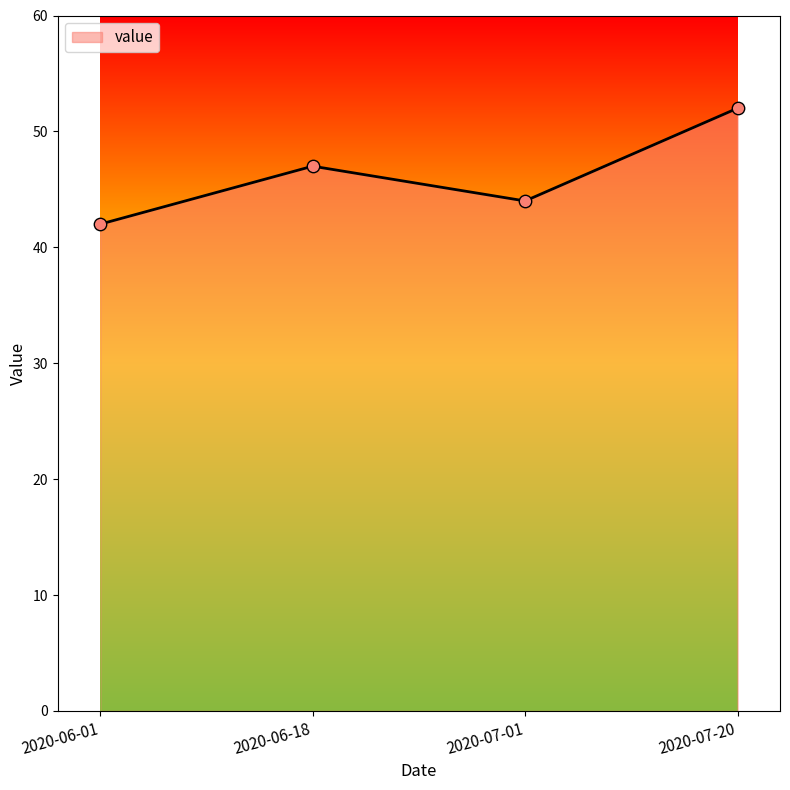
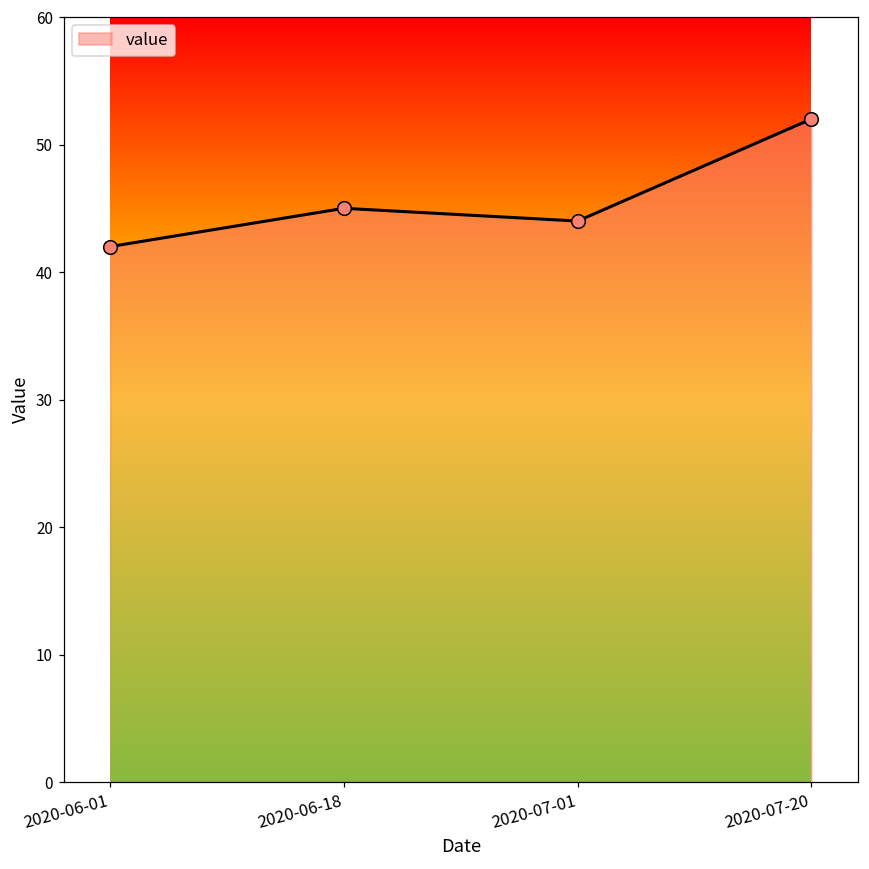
2020-06-18: 47 -> 45
